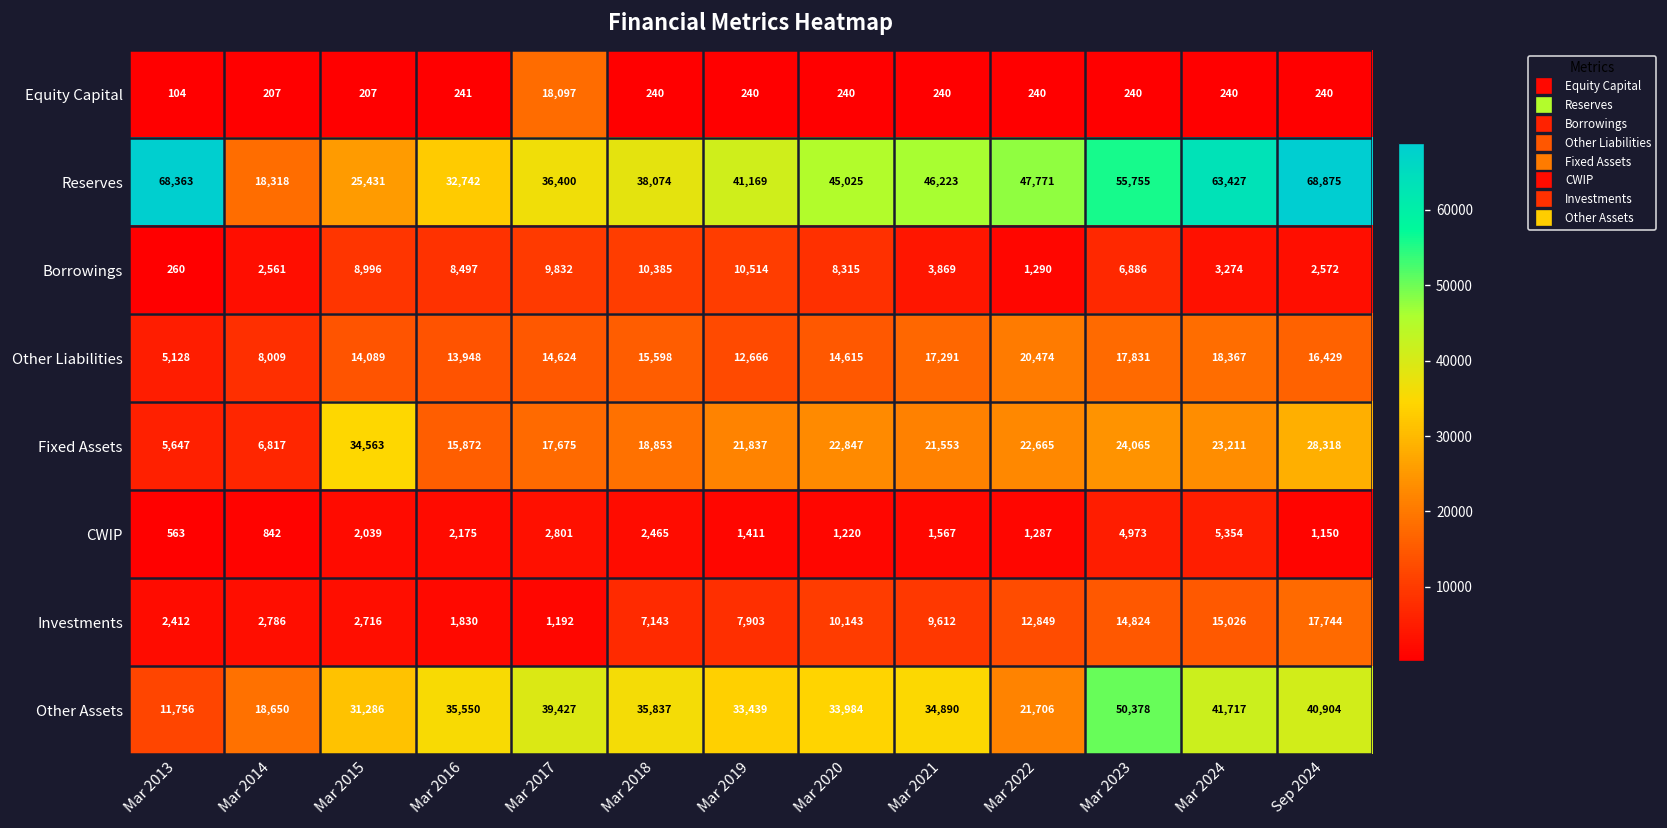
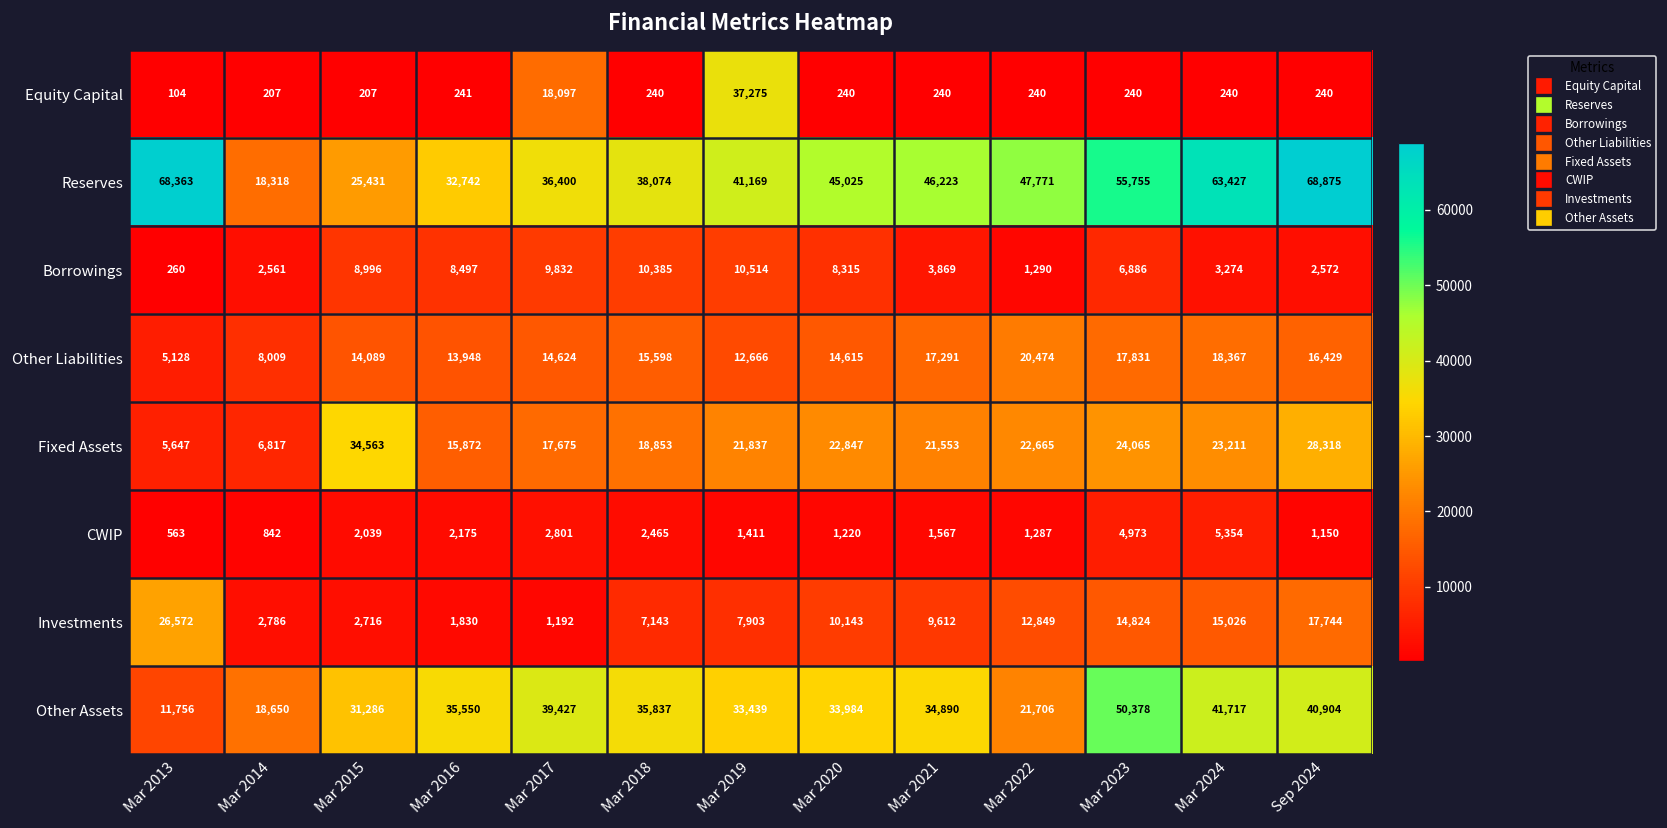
Equity Capital, Mar 2019: 240 -> 37,275
Investments, Mar 2013: 2,412 -> 26,572
